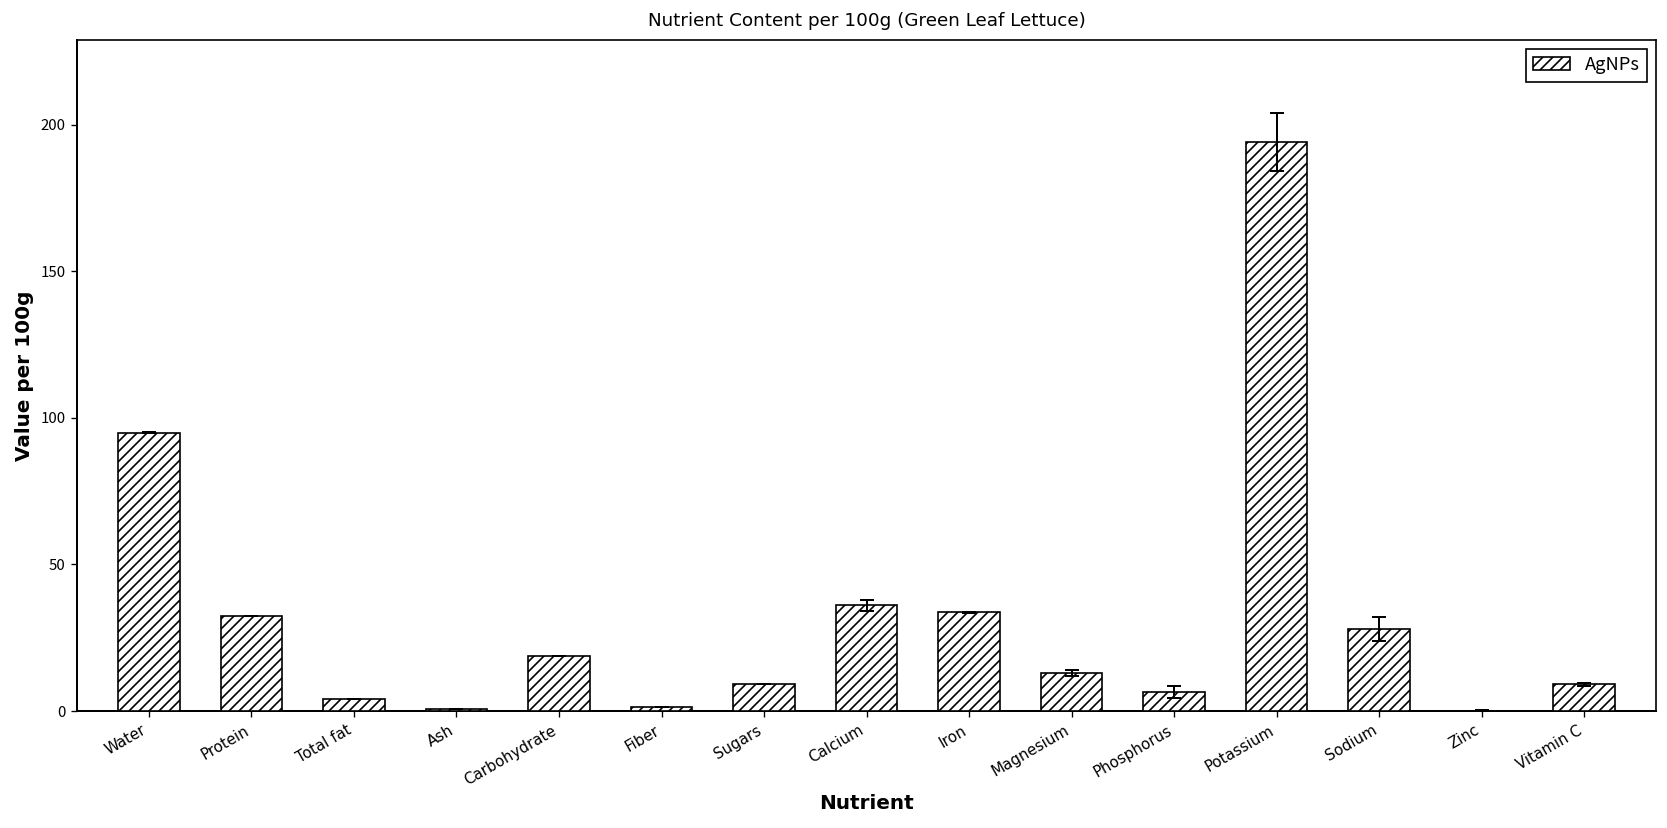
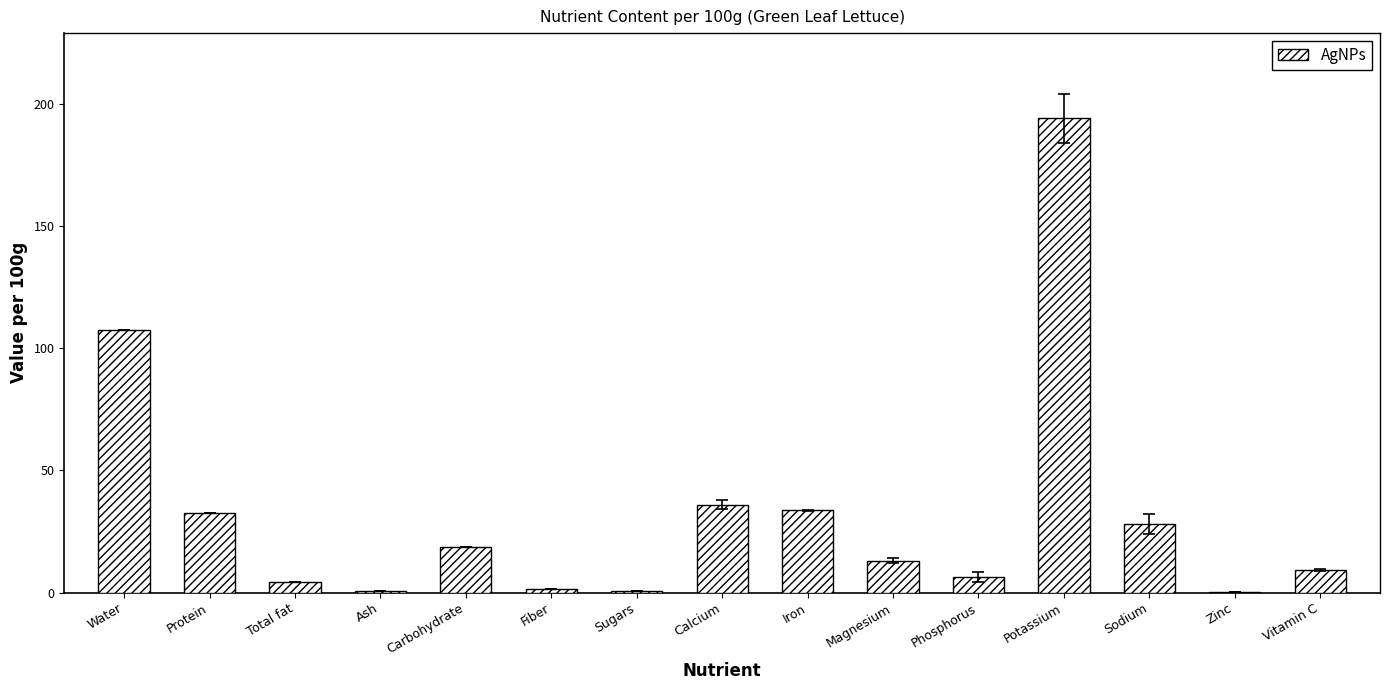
AgNPs, Water: 95 -> 107
AgNPs, Sugars: 9 -> 1
